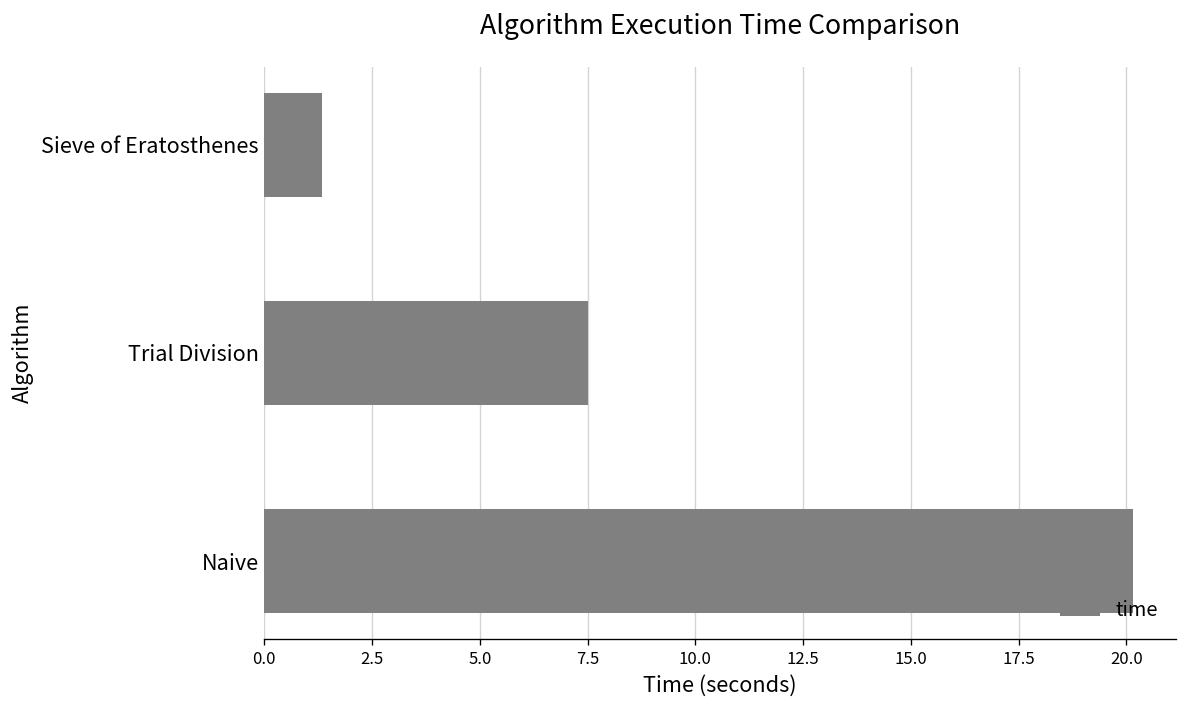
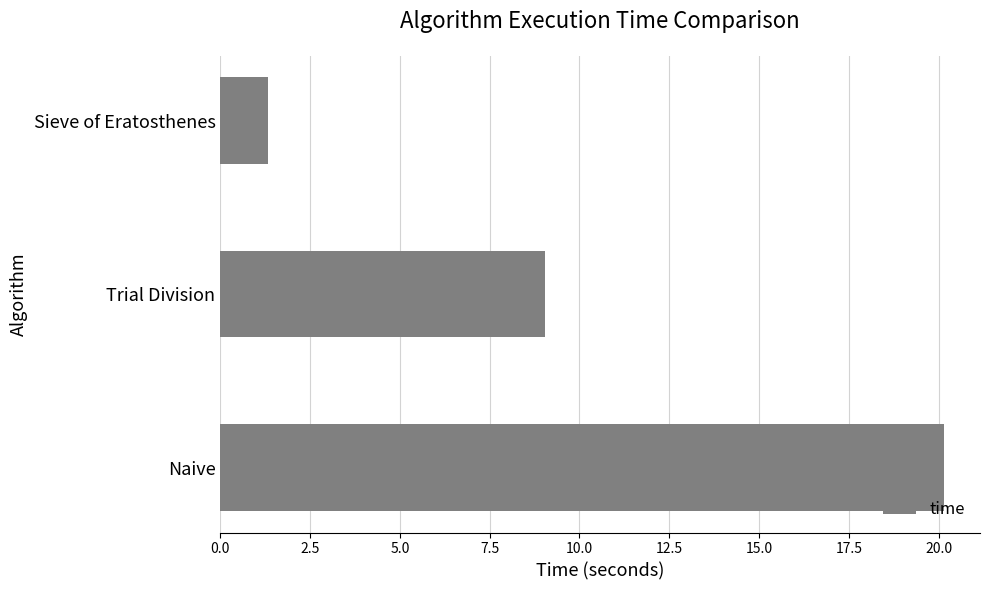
Trial Division: 7.5 -> 9.0
